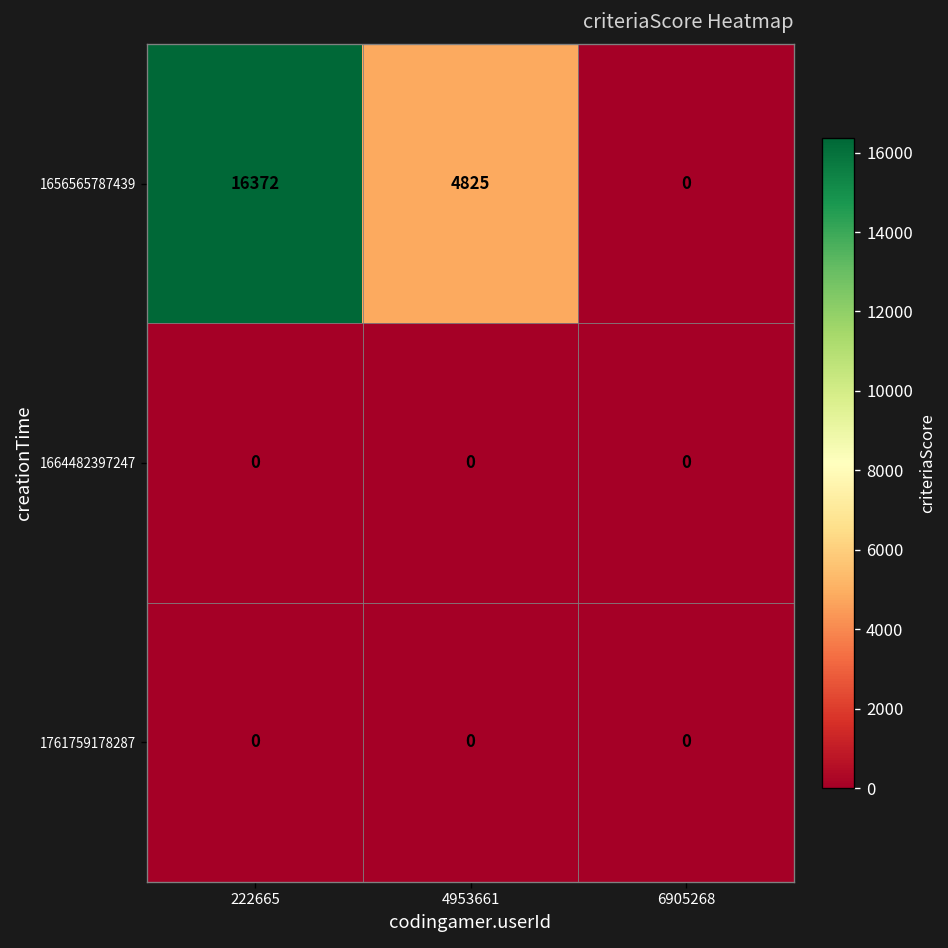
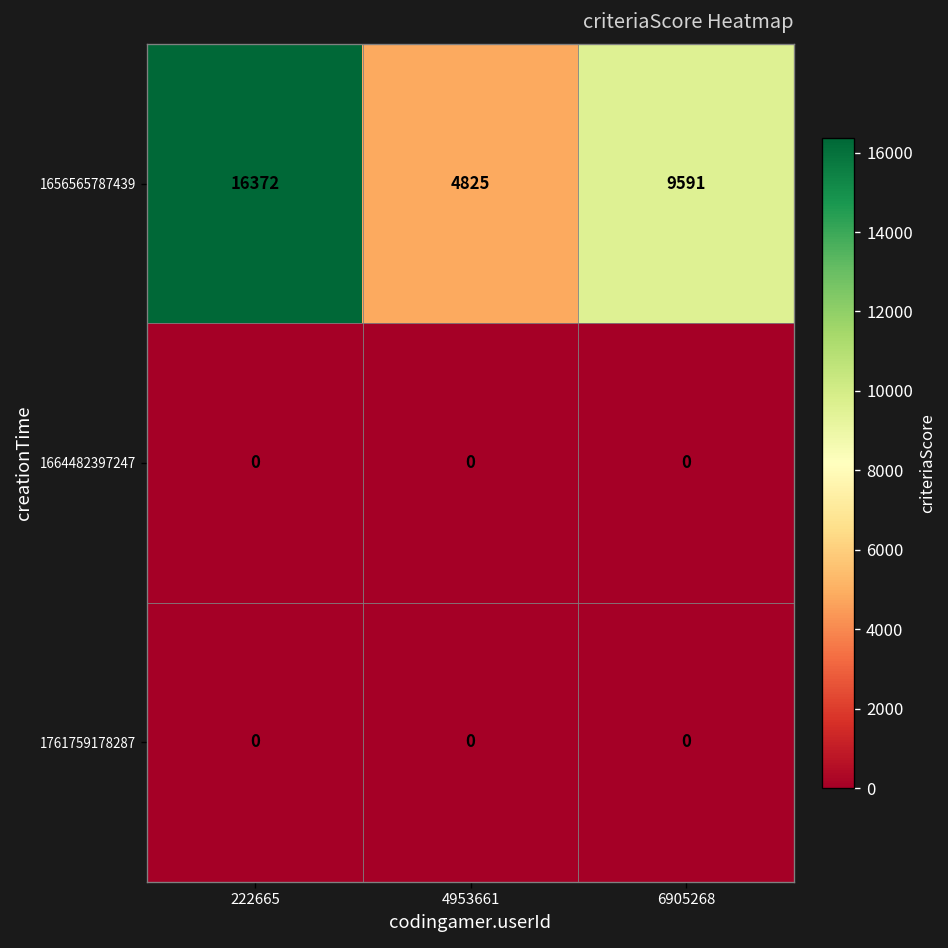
1656565787439, 6905268: 0 -> 9591
